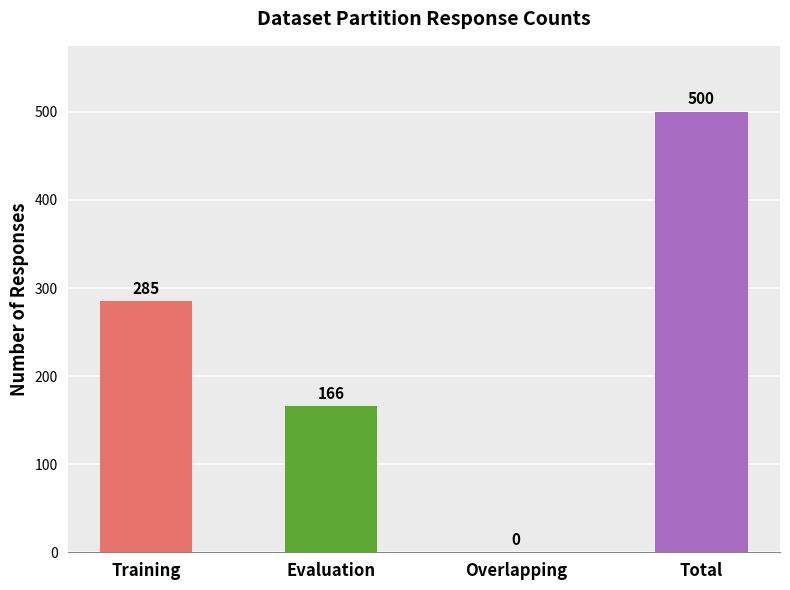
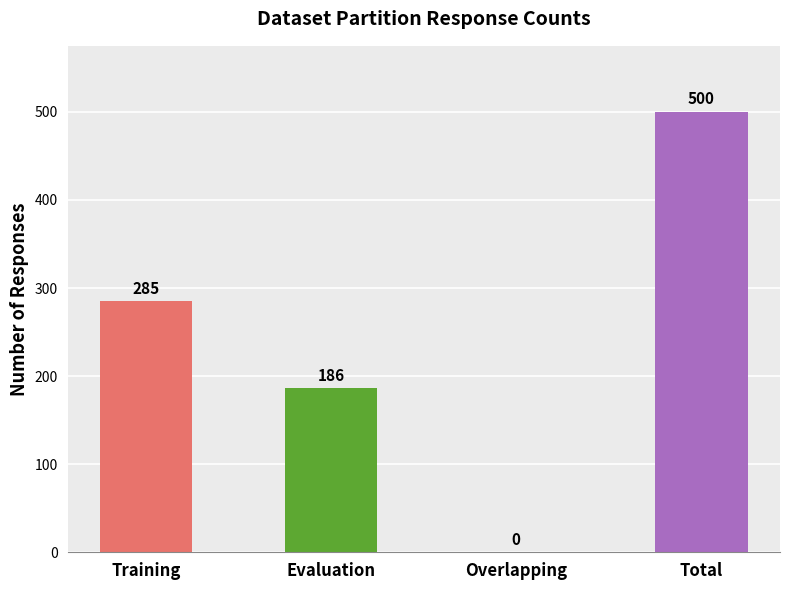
Evaluation: 166 -> 186
